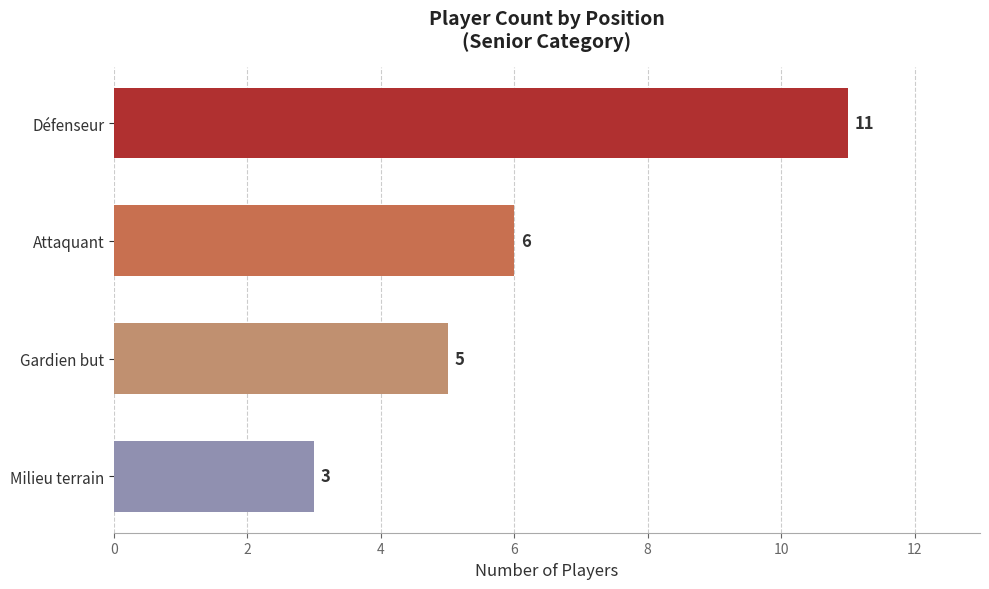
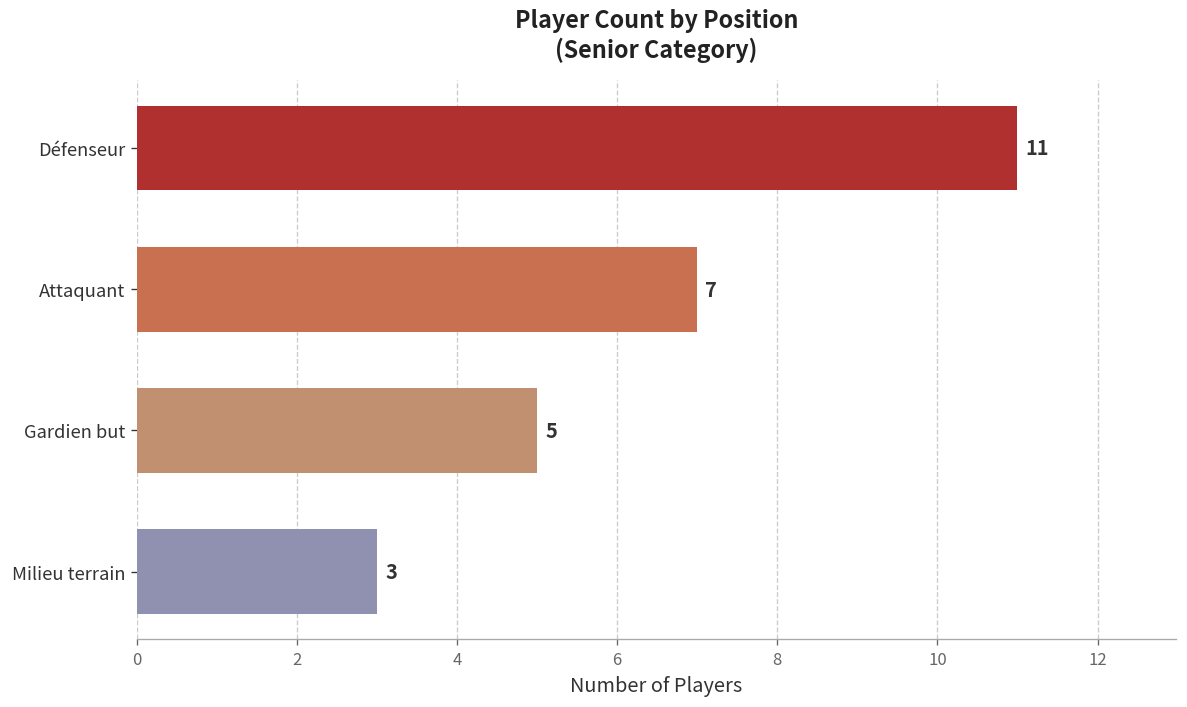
Attaquant: 6 -> 7
